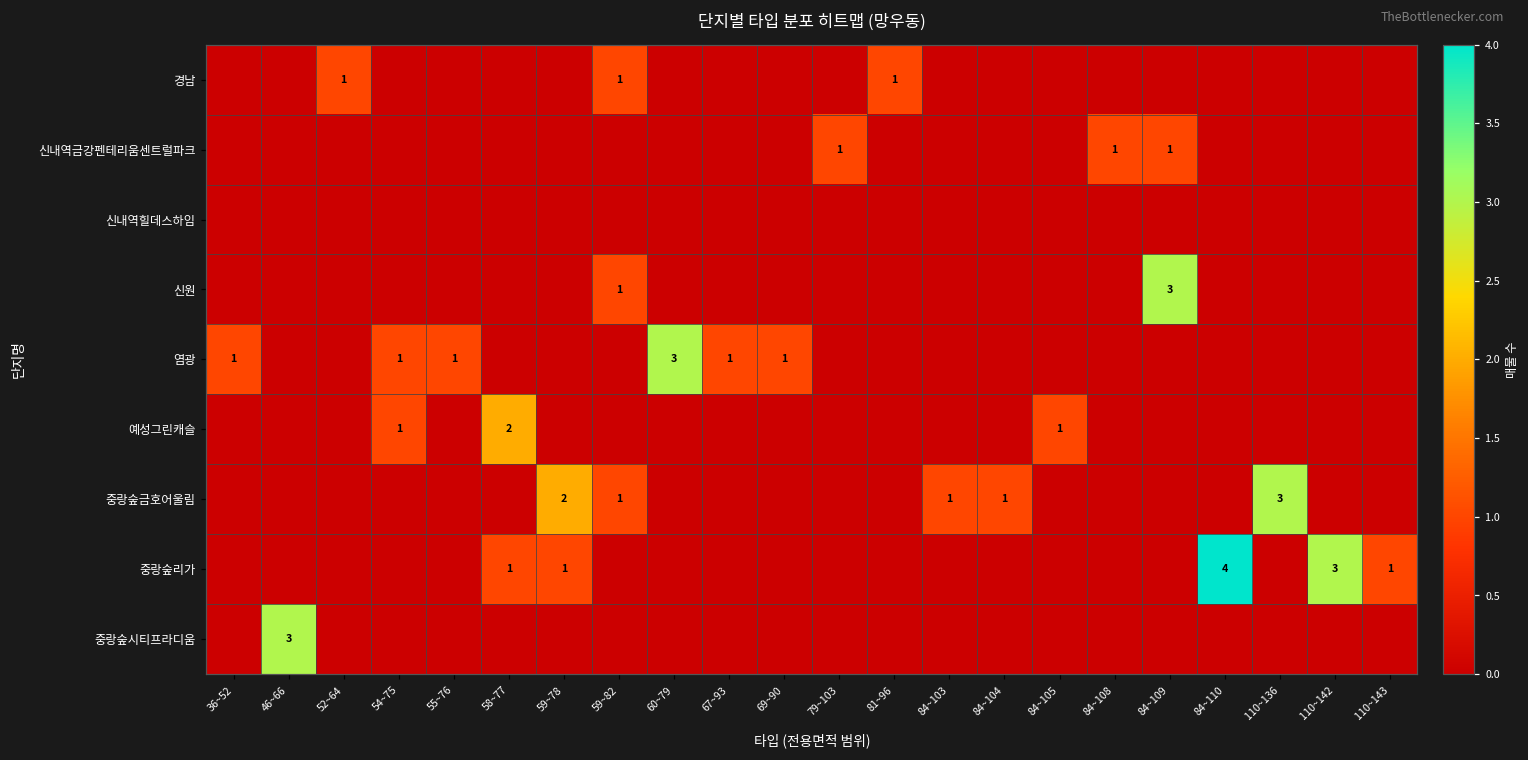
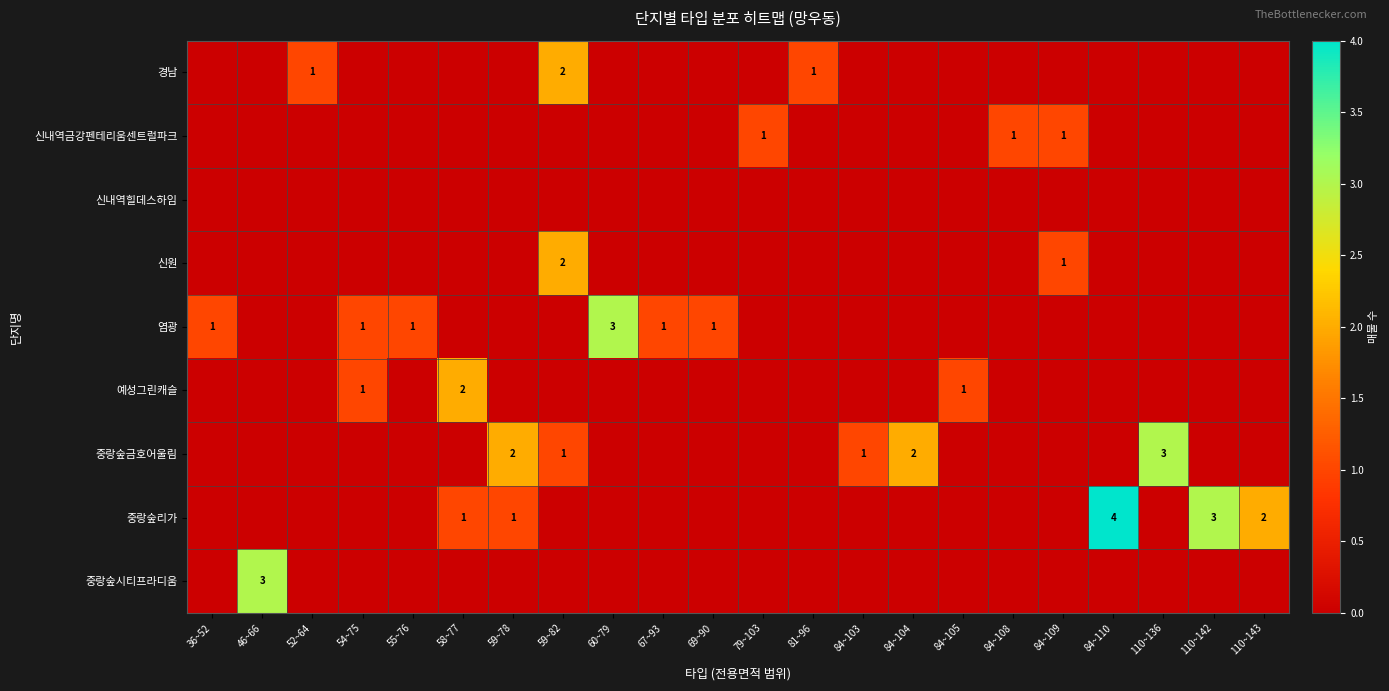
경남, 59~82: 1 -> 2
신원, 59~82: 1 -> 2
신원, 84~109: 3 -> 1
중랑숲금호어울림, 84~104: 1 -> 2
중랑숲리가, 110~143: 1 -> 2
